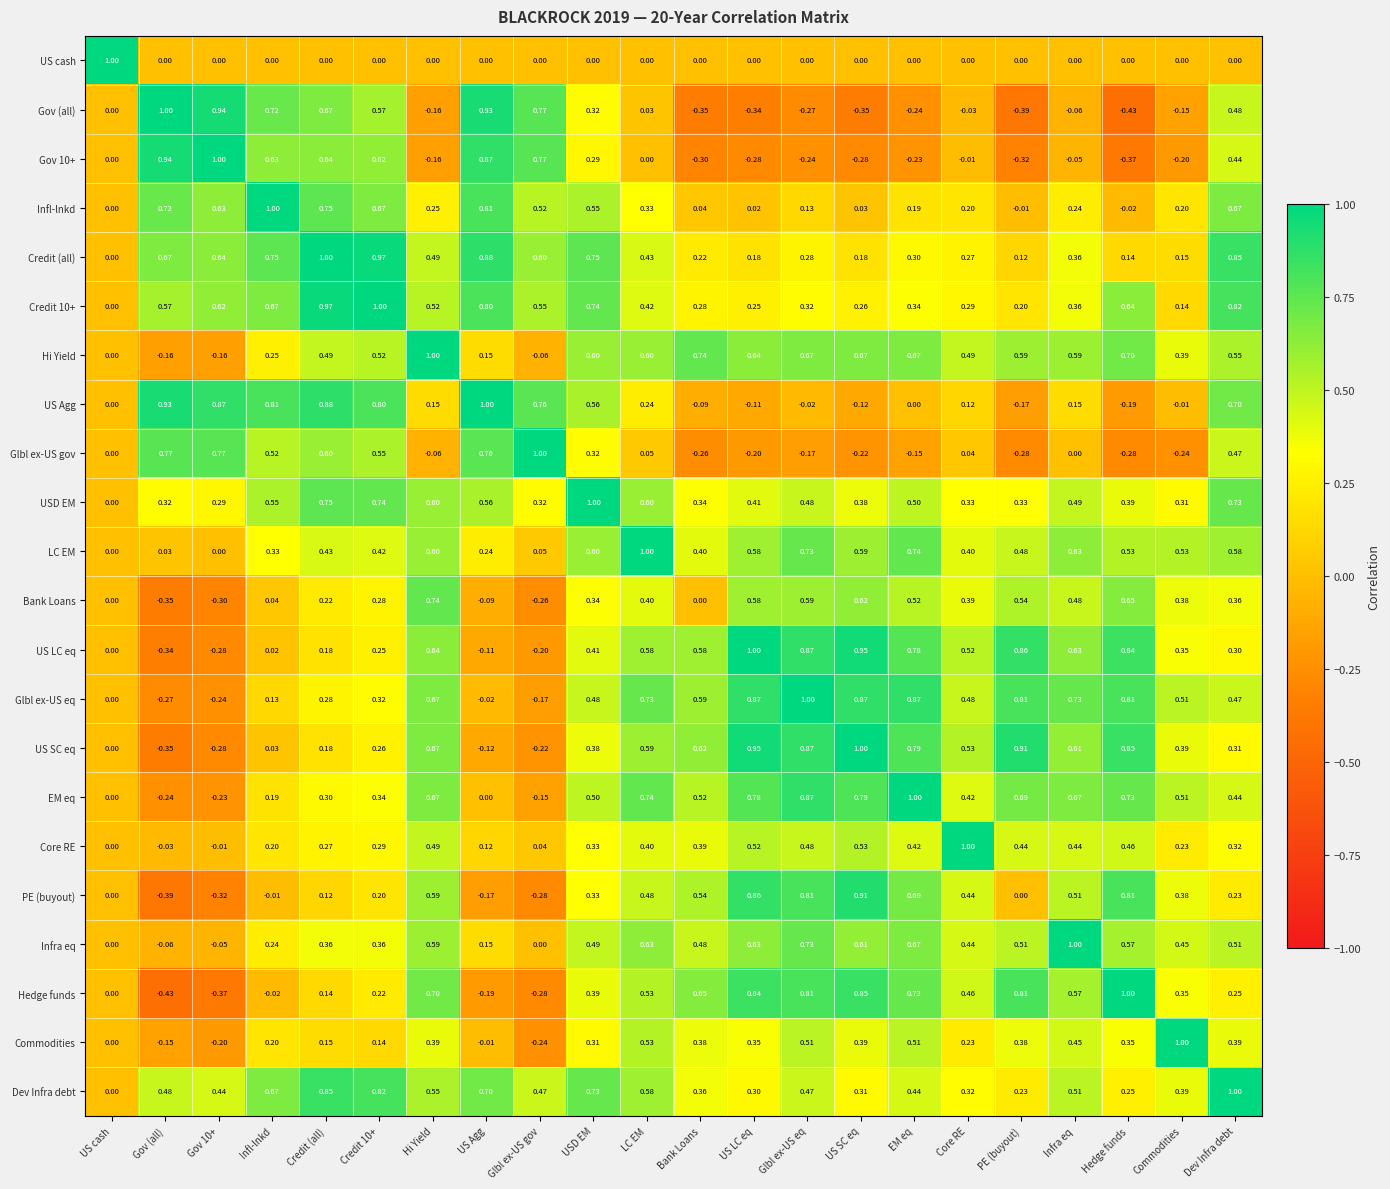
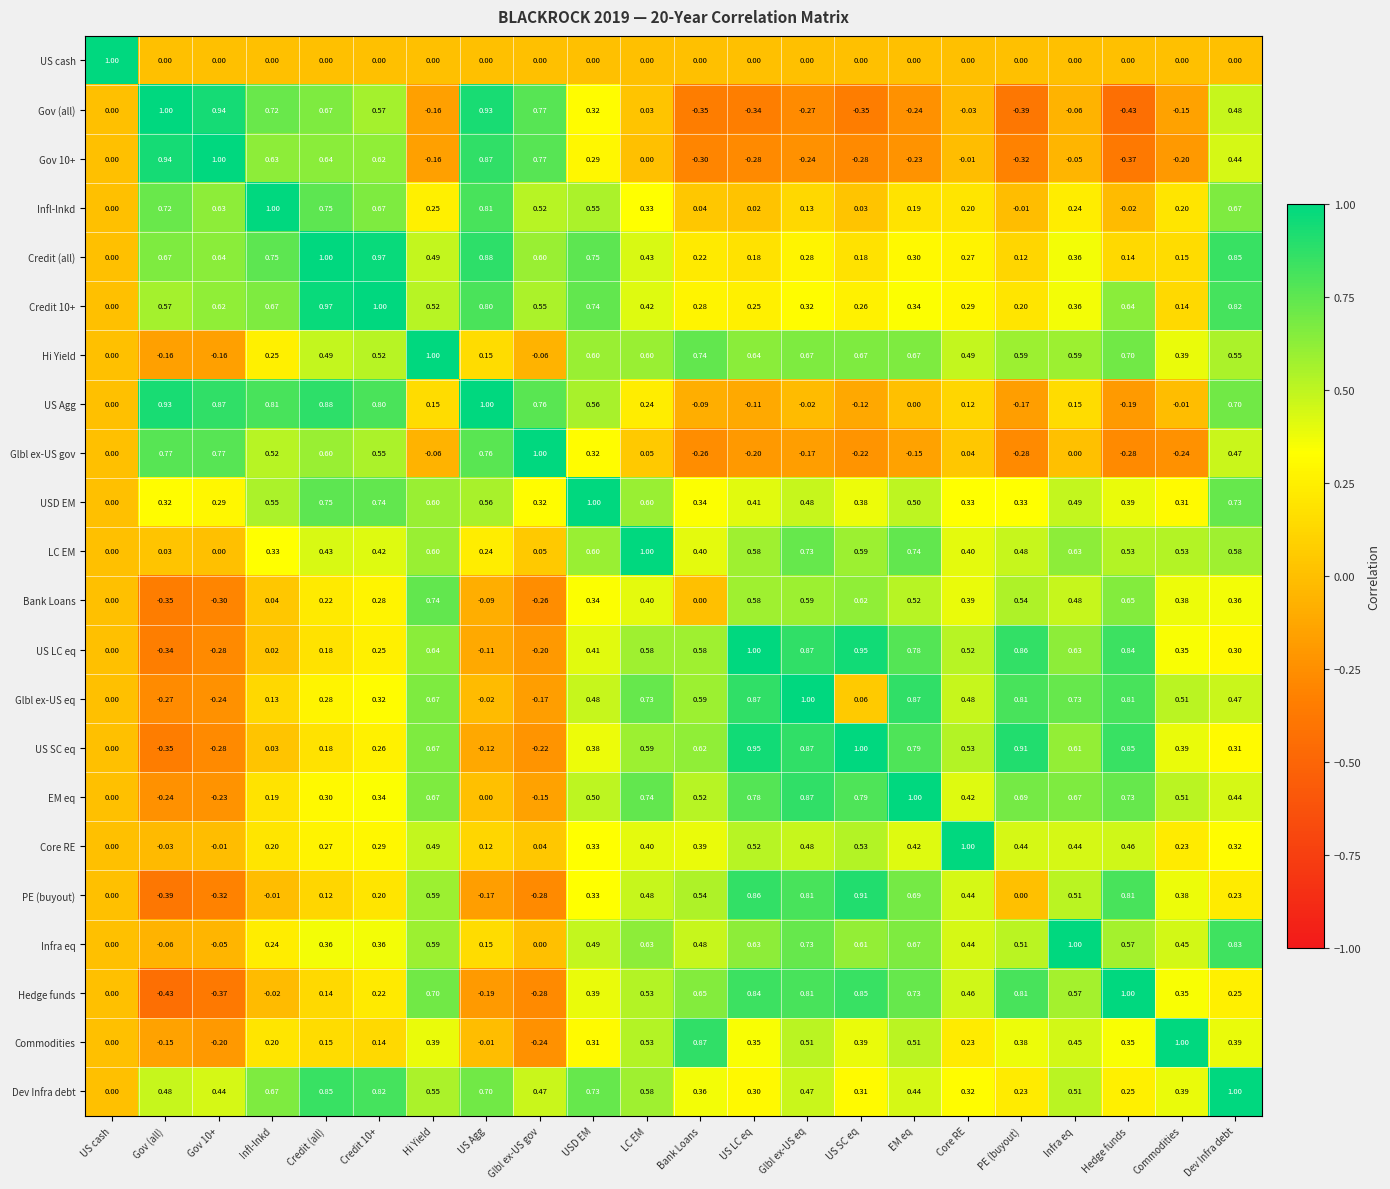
Glbl ex-US eq, US SC eq: 0.87 -> 0.06
Infra eq, Dev Infra debt: 0.51 -> 0.83
Commodities, Bank Loans: 0.38 -> 0.87
